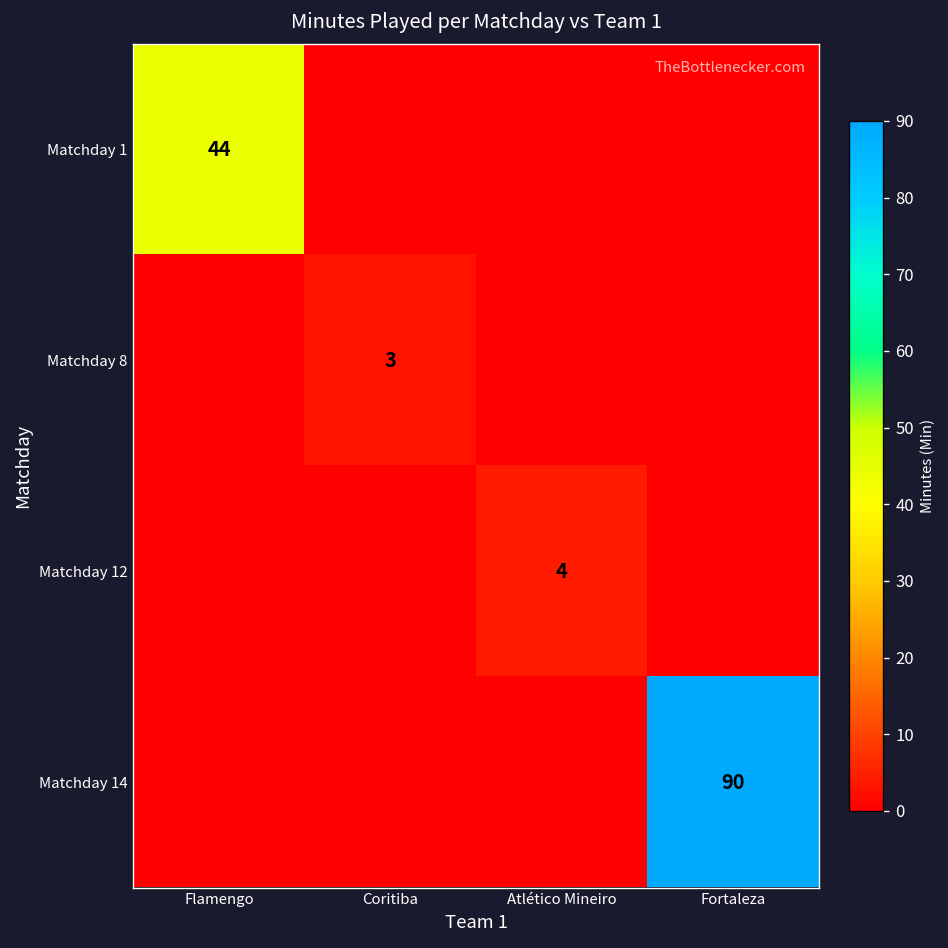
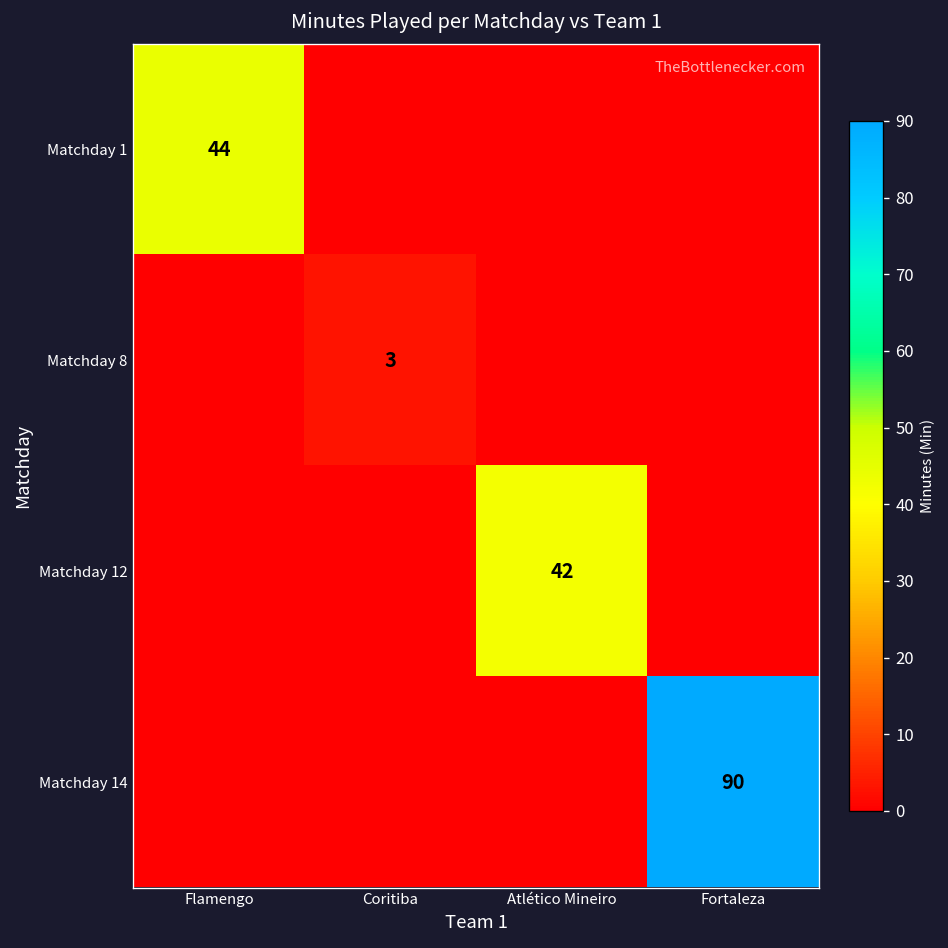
Matchday 12, Atlético Mineiro: 4 -> 42
